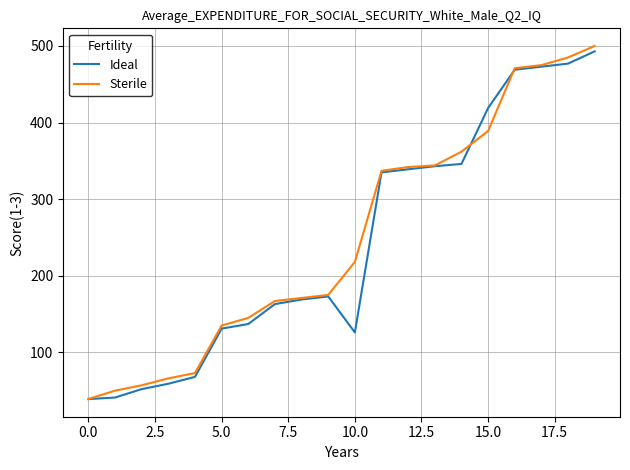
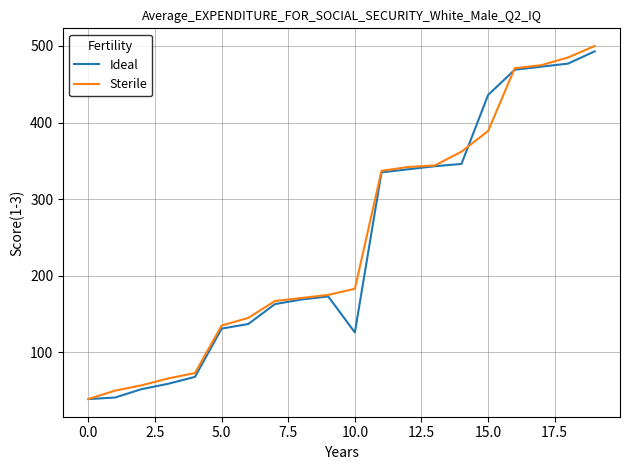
Sterile, 10.0: 220 -> 180
Ideal, 15.0: 420 -> 440
